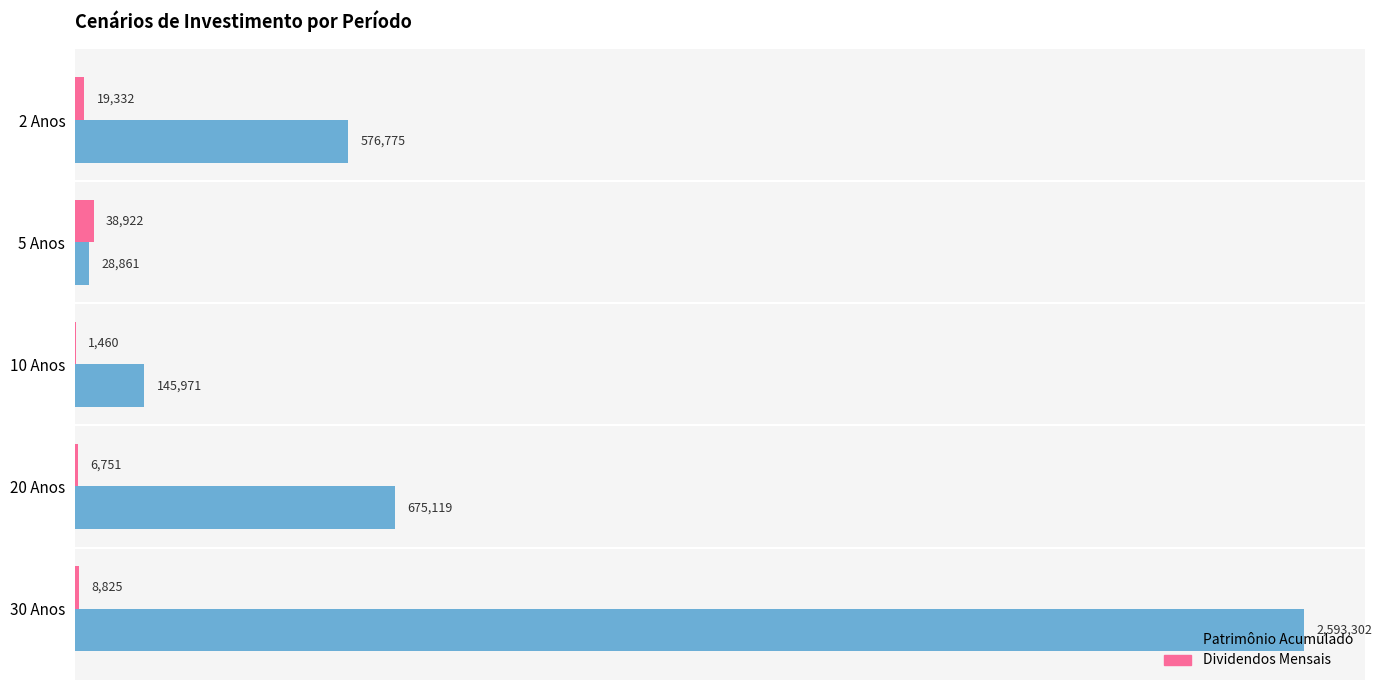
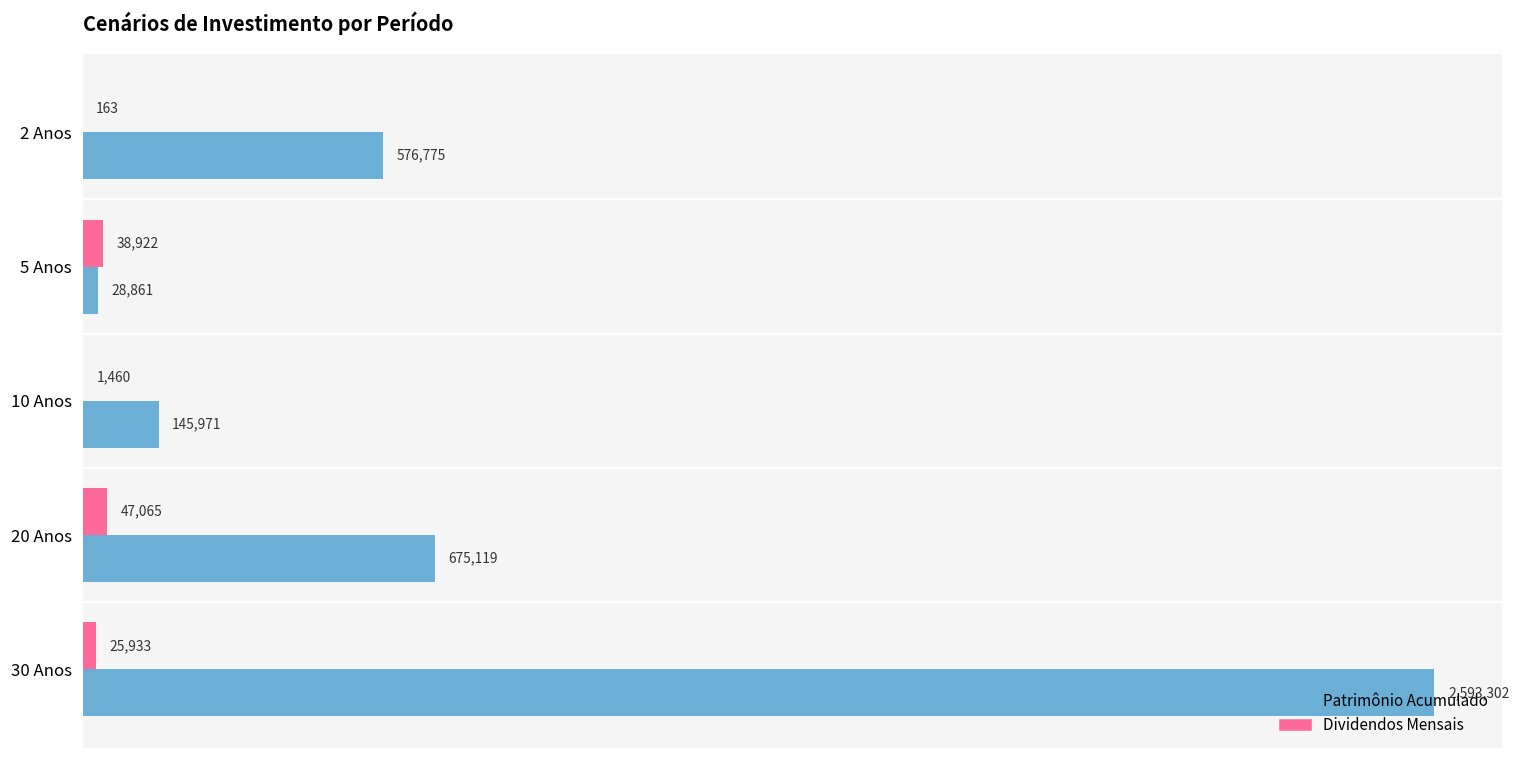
Dividendos Mensais, 2 Anos: 19,332 -> 163
Dividendos Mensais, 20 Anos: 6,751 -> 47,065
Dividendos Mensais, 30 Anos: 8,825 -> 25,933
